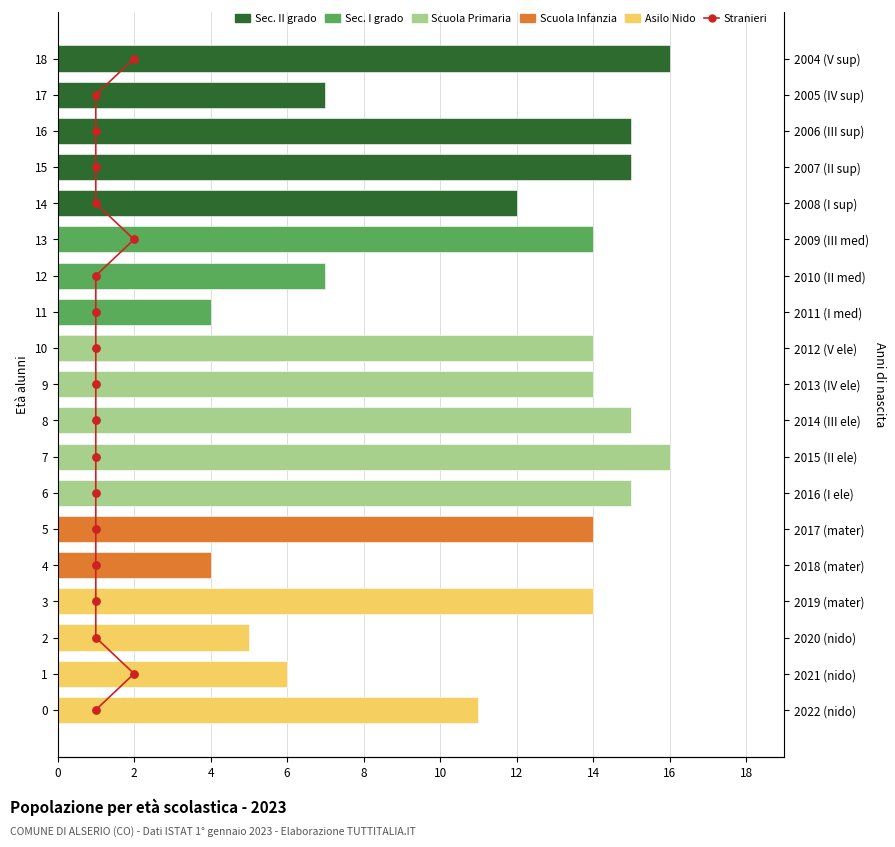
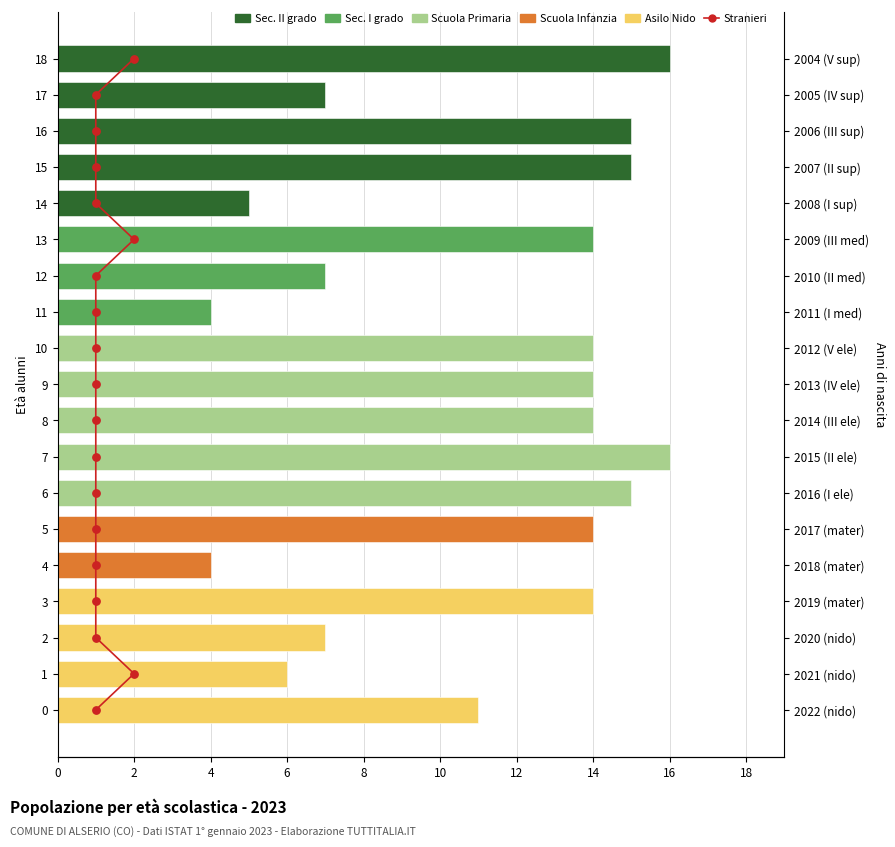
Sec. II grado, 14: 12 -> 5
Scuola Primaria, 8: 15 -> 14
Asilo Nido, 2: 5 -> 7
